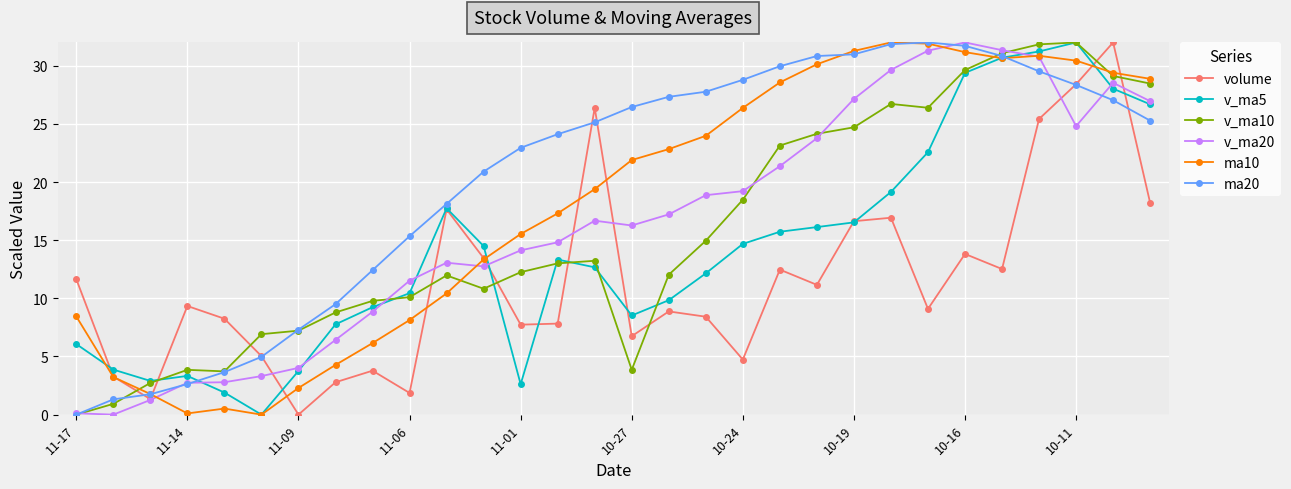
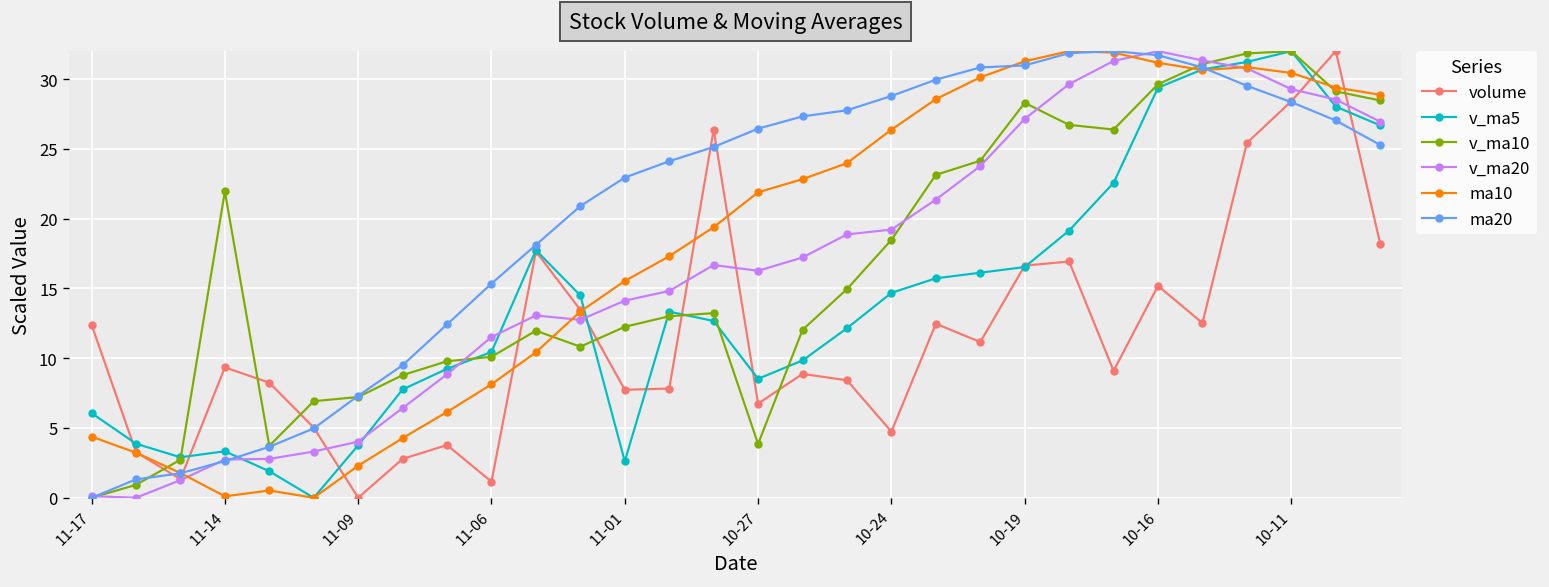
volume, 11-17: 11.6 -> 12.4
ma10, 11-17: 8.4 -> 4.4
v_ma10, 11-14: 3.9 -> 21.9
volume, 11-06: 1.9 -> 1.2
v_ma10, 10-19: 24.7 -> 28.3
volume, 10-16: 13.8 -> 15.2
v_ma20, 10-11: 24.8 -> 29.3
